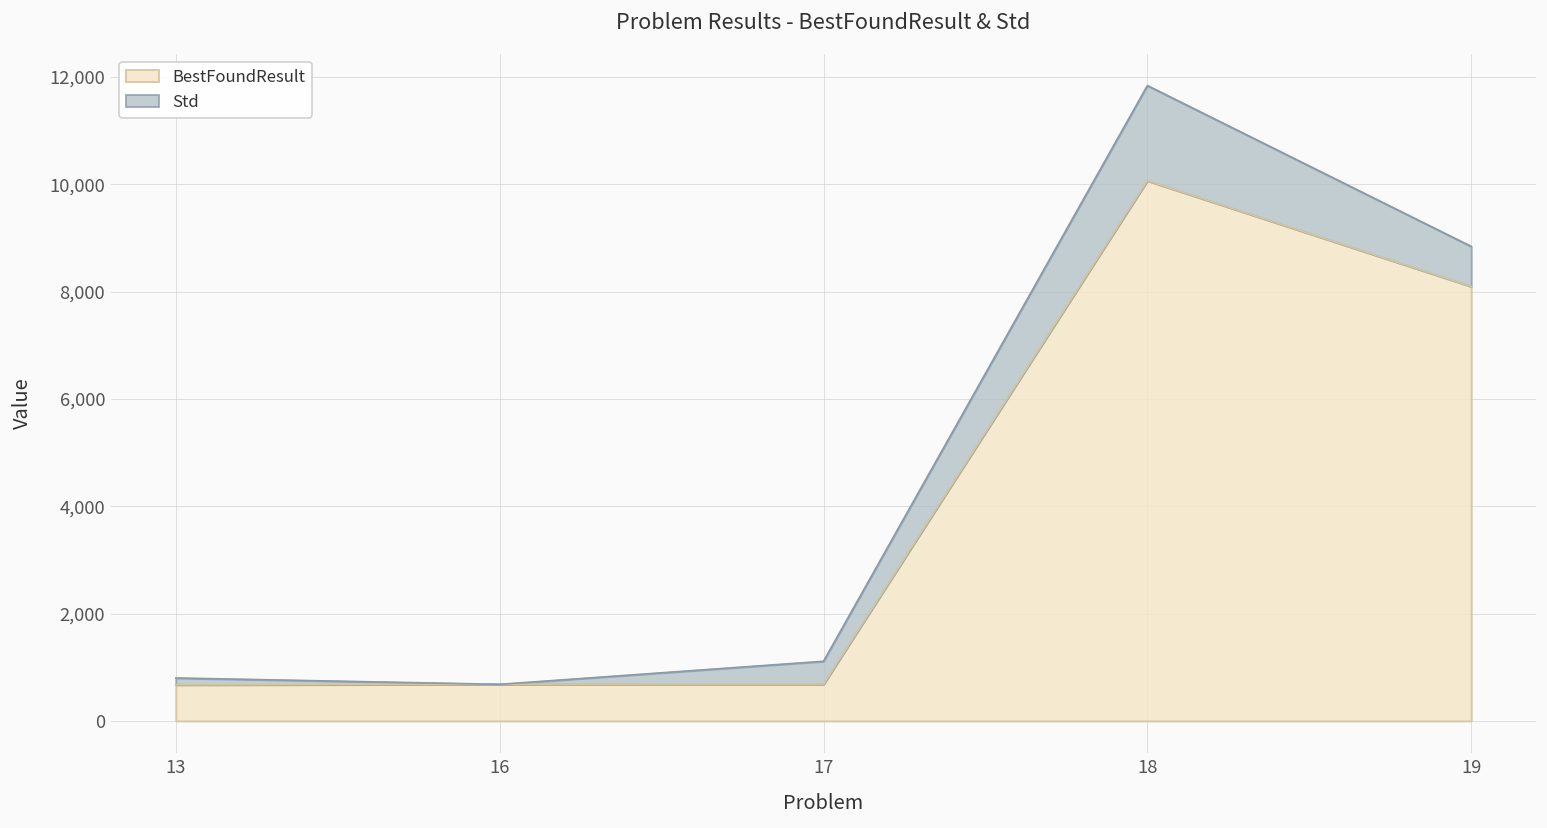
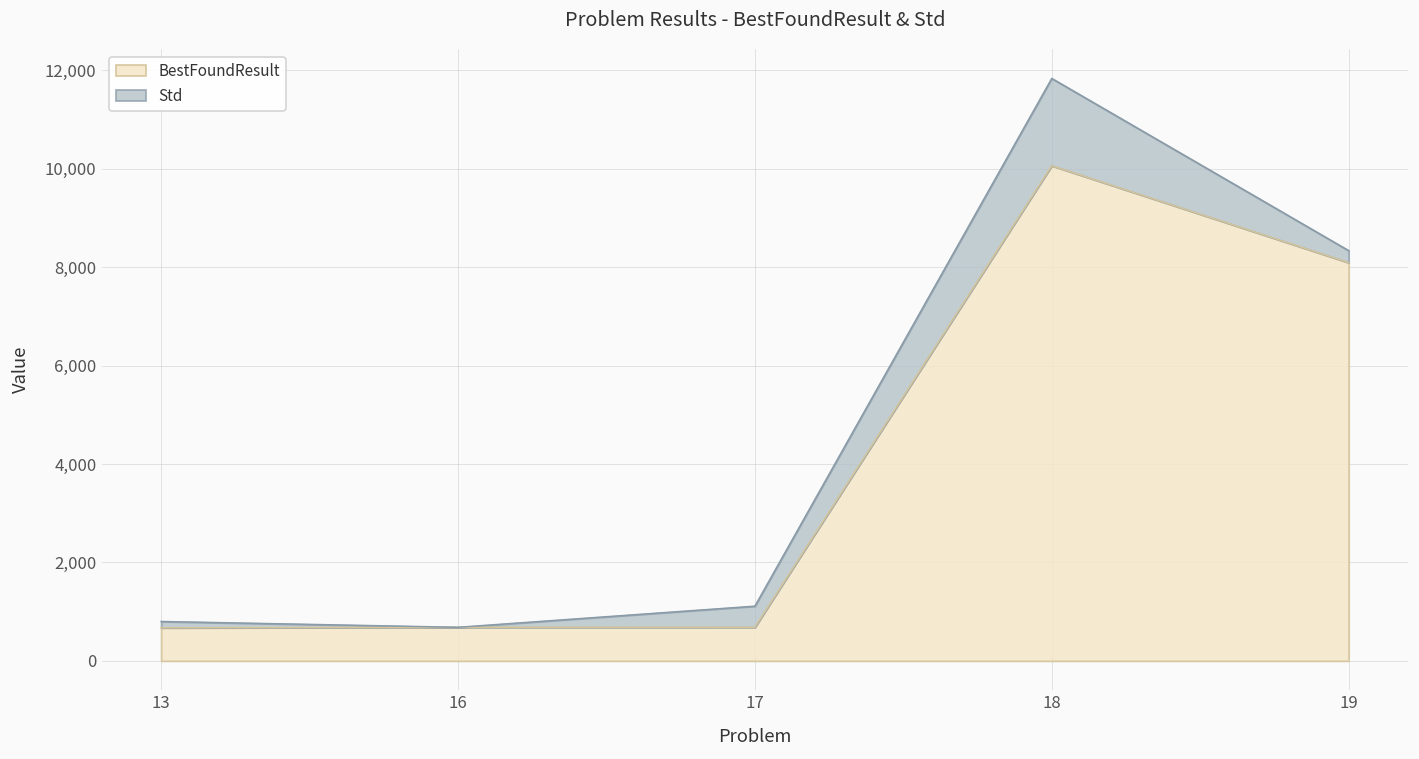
Std, 19: 700 -> 200
